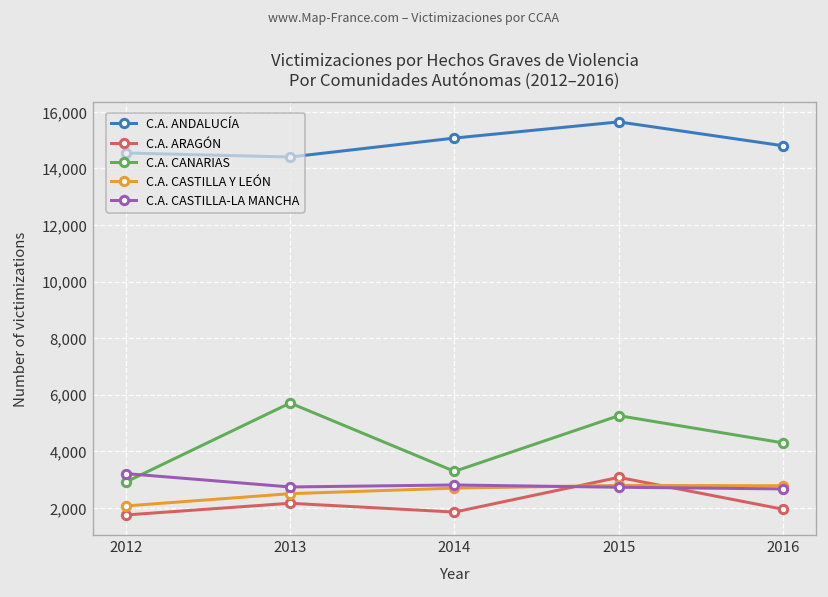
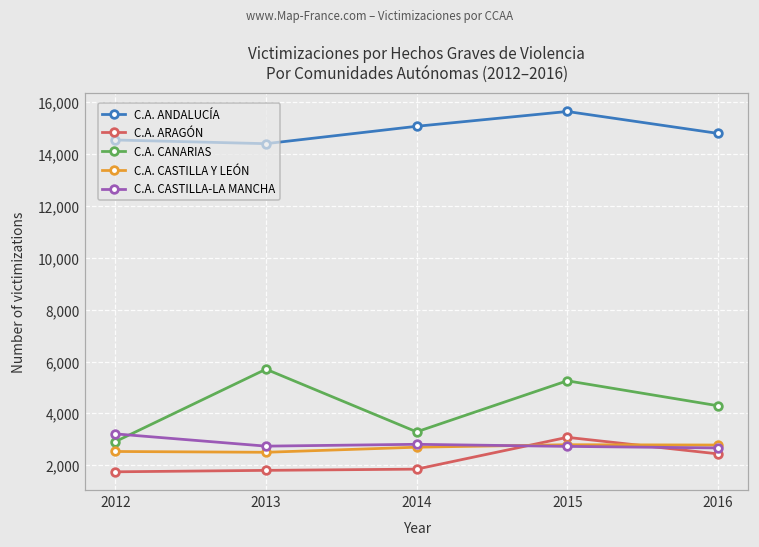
C.A. CASTILLA Y LEÓN, 2012: 2,100 -> 2,500
C.A. ARAGÓN, 2013: 2,200 -> 1,800
C.A. ARAGÓN, 2016: 2,000 -> 2,400
